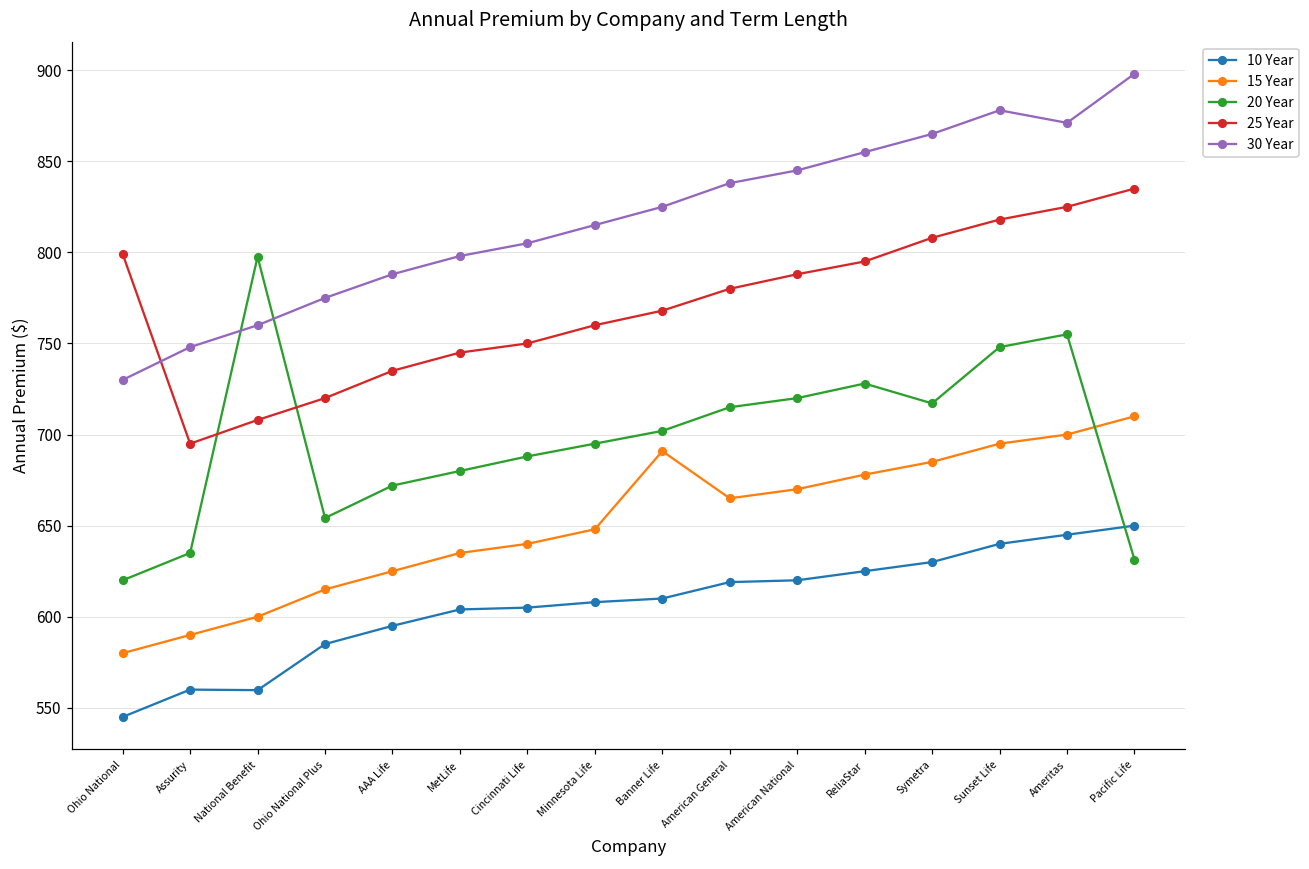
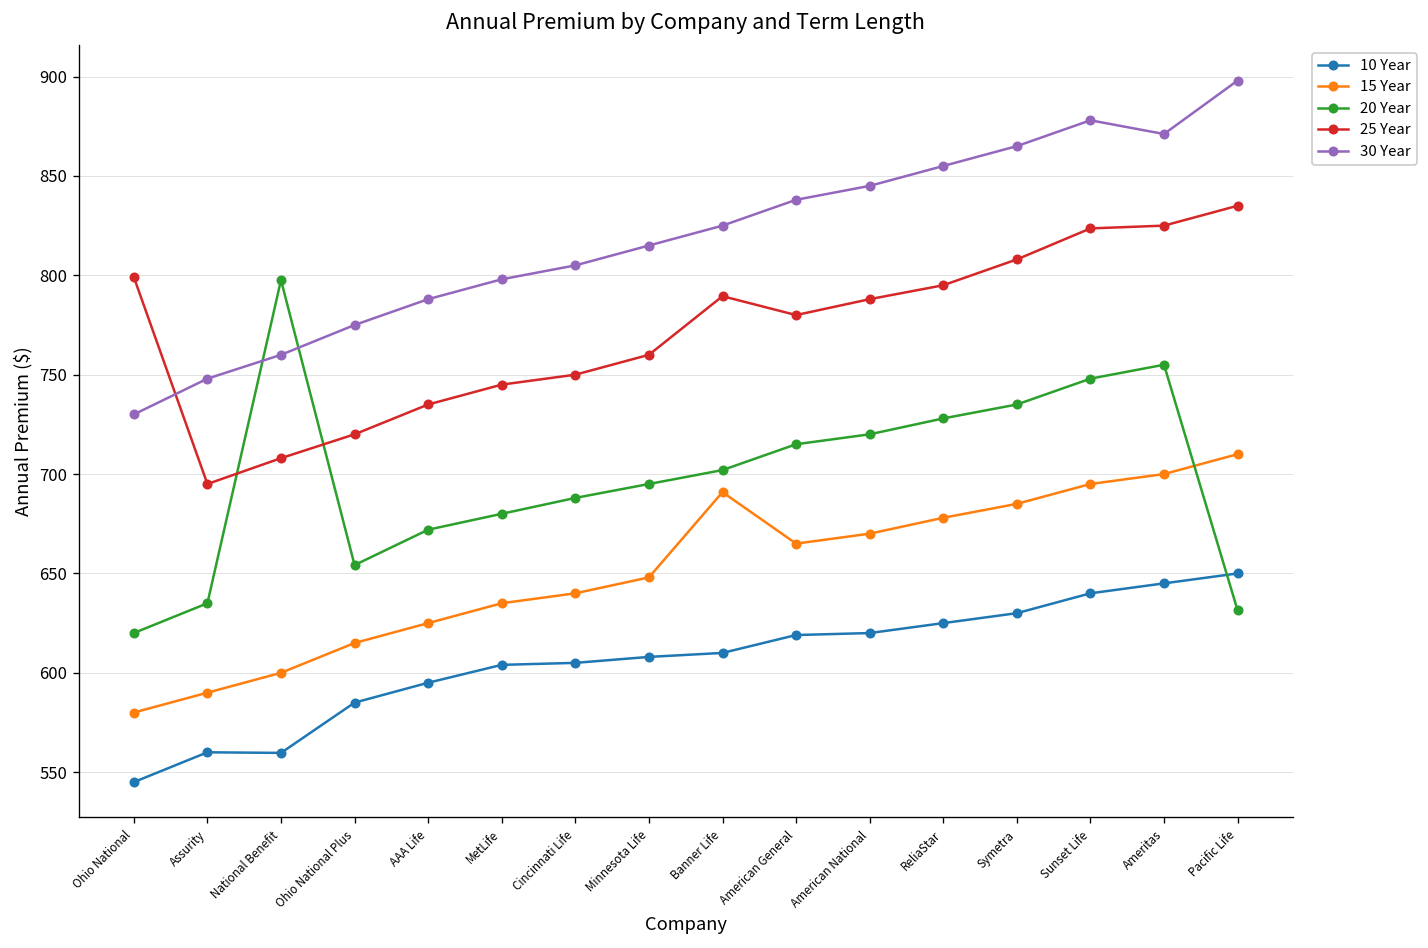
25 Year, Banner Life: 768 -> 790
20 Year, Symetra: 717 -> 735
25 Year, Sunset Life: 818 -> 824
